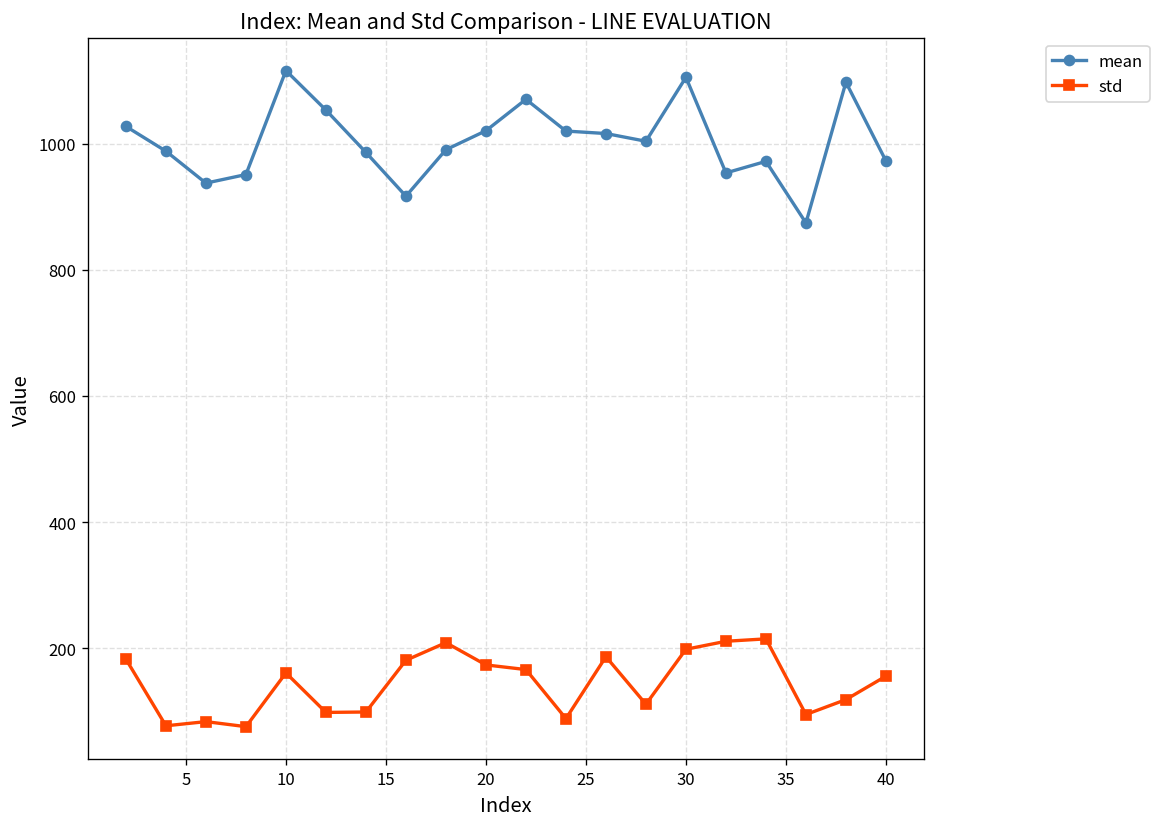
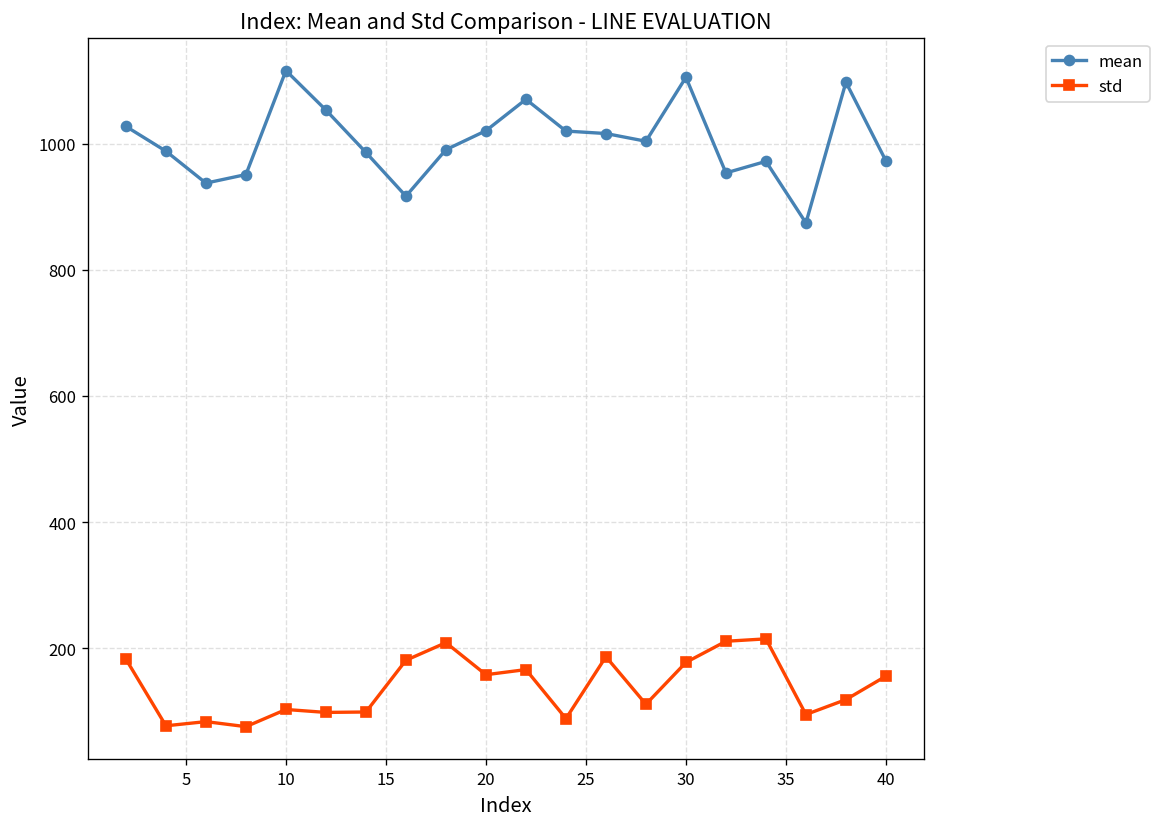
std, 10: 160 -> 100
std, 20: 170 -> 160
std, 30: 200 -> 180
